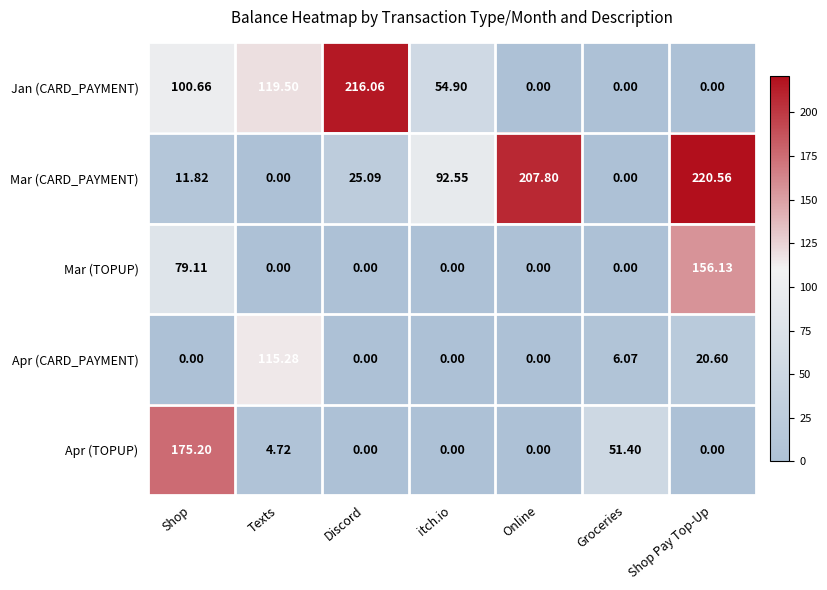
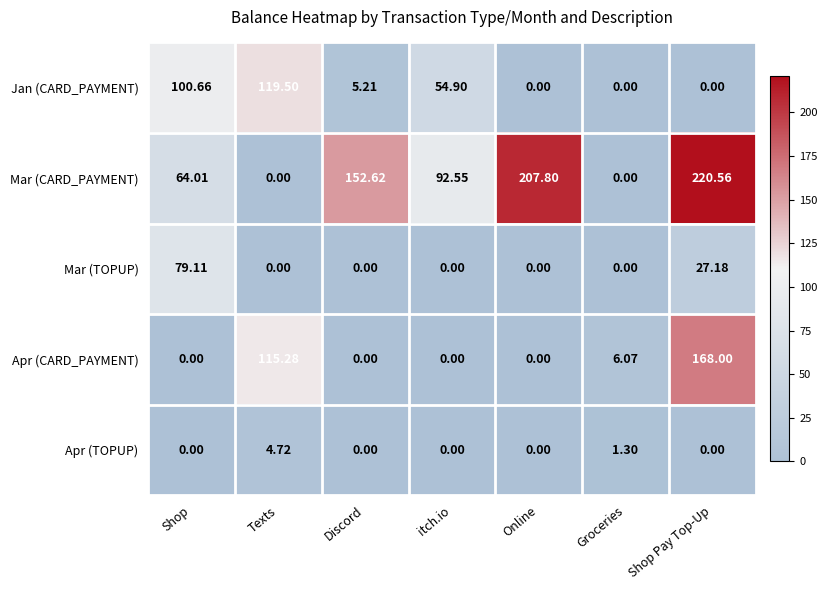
Jan (CARD_PAYMENT), Discord: 216.06 -> 5.21
Mar (CARD_PAYMENT), Shop: 11.82 -> 64.01
Mar (CARD_PAYMENT), Discord: 25.09 -> 152.62
Mar (TOPUP), Shop Pay Top-Up: 156.13 -> 27.18
Apr (CARD_PAYMENT), Shop Pay Top-Up: 20.60 -> 168.00
Apr (TOPUP), Shop: 175.20 -> 0.00
Apr (TOPUP), Groceries: 51.40 -> 1.30
